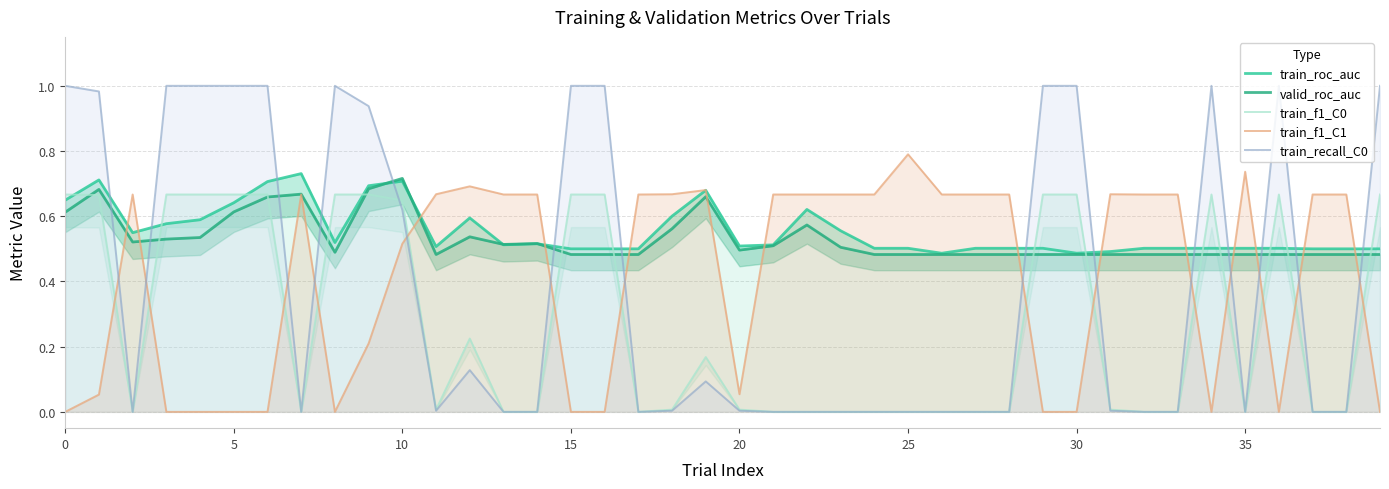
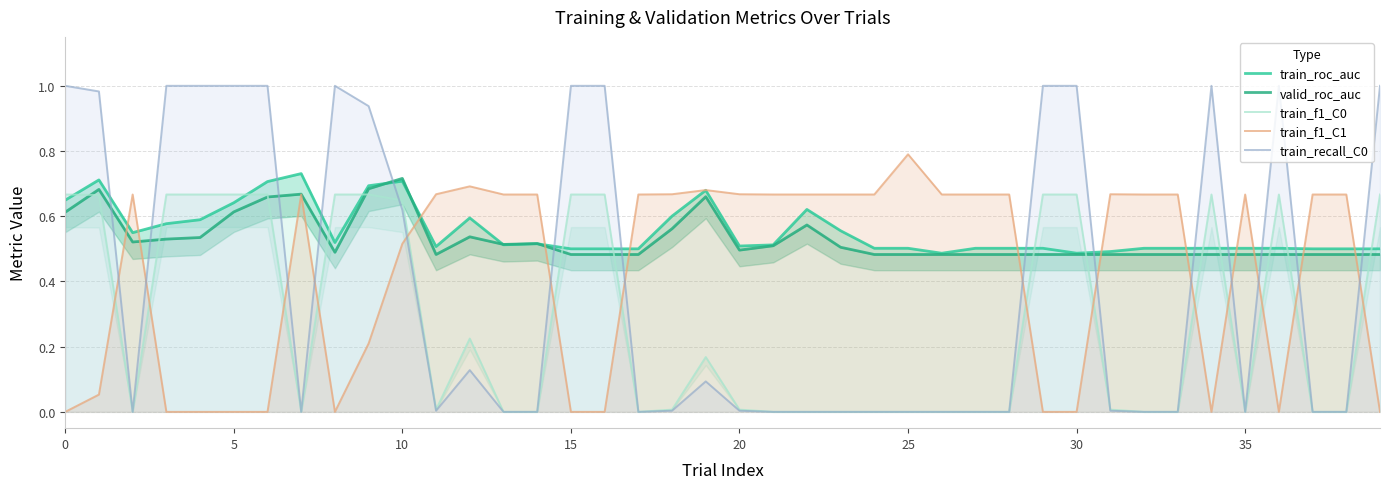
train_f1_C1, 20: 0.05 -> 0.67
train_f1_C1, 35: 0.74 -> 0.67
